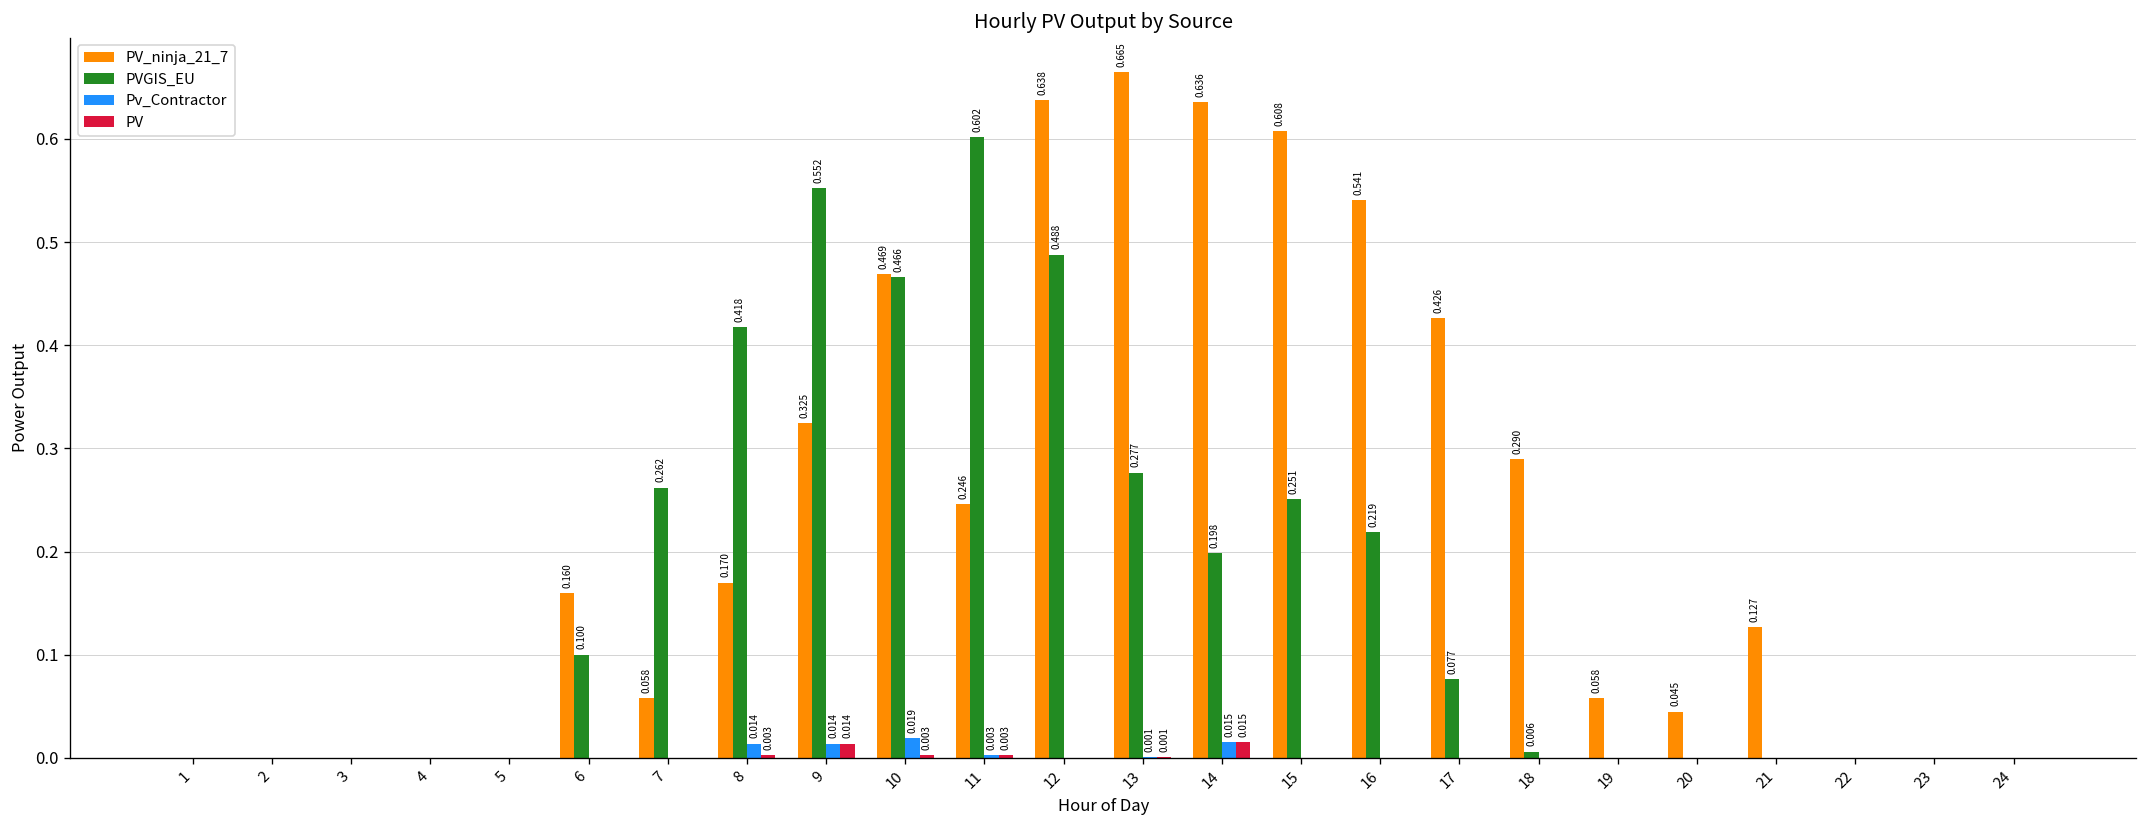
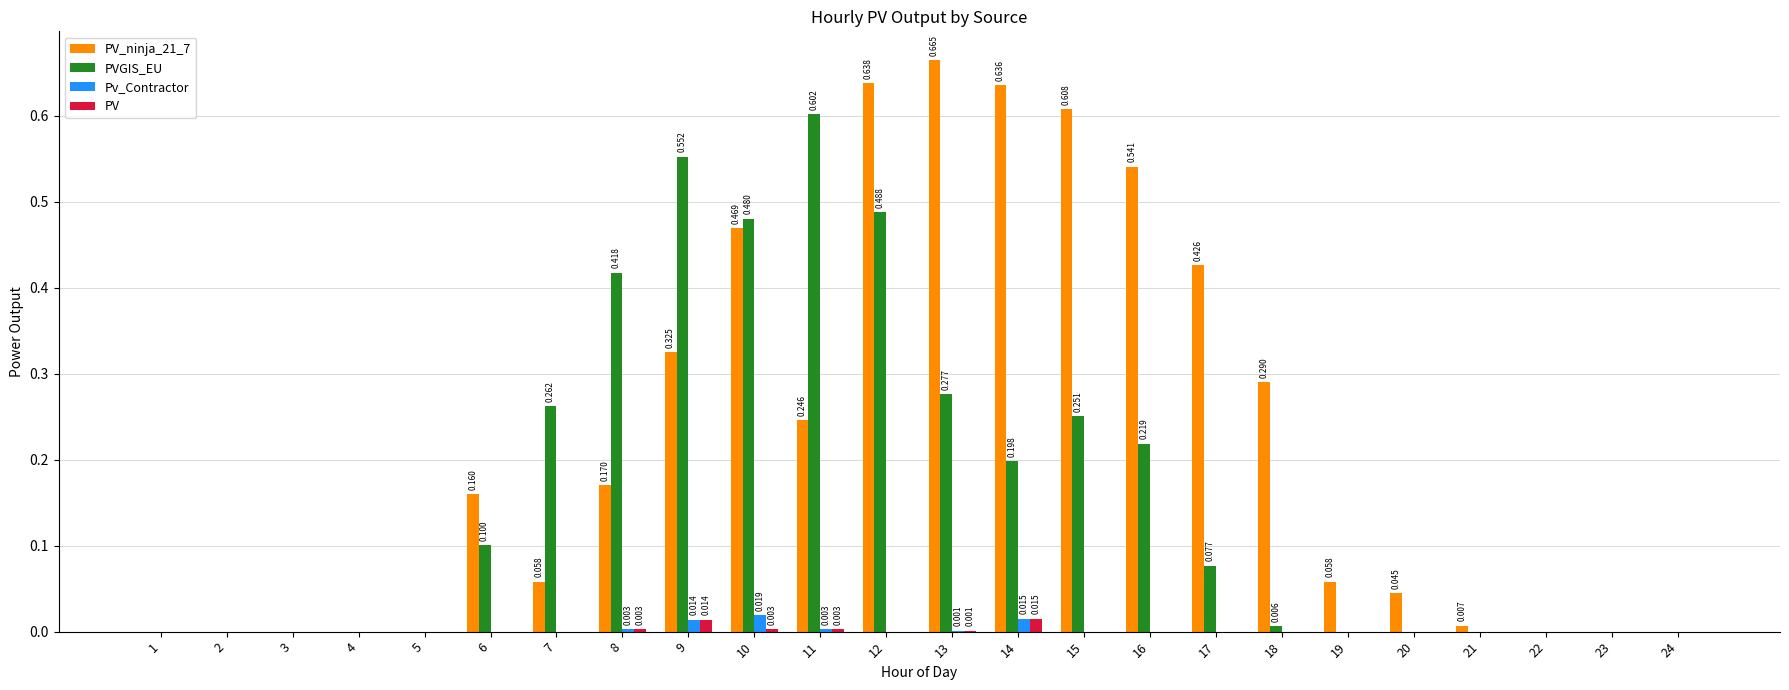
Pv_Contractor, 8: 0.014 -> 0.003
PVGIS_EU, 10: 0.466 -> 0.480
PV_ninja_21_7, 21: 0.127 -> 0.007
